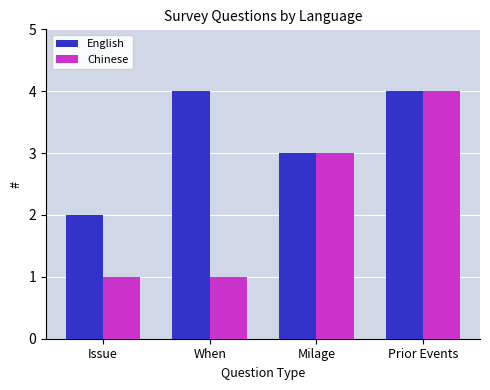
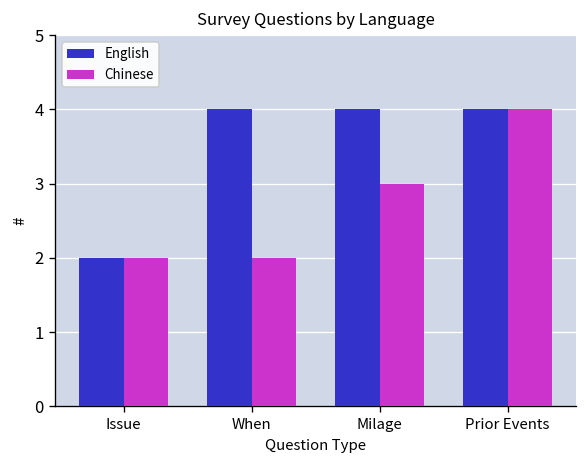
Chinese, Issue: 1 -> 2
Chinese, When: 1 -> 2
English, Milage: 3 -> 4
